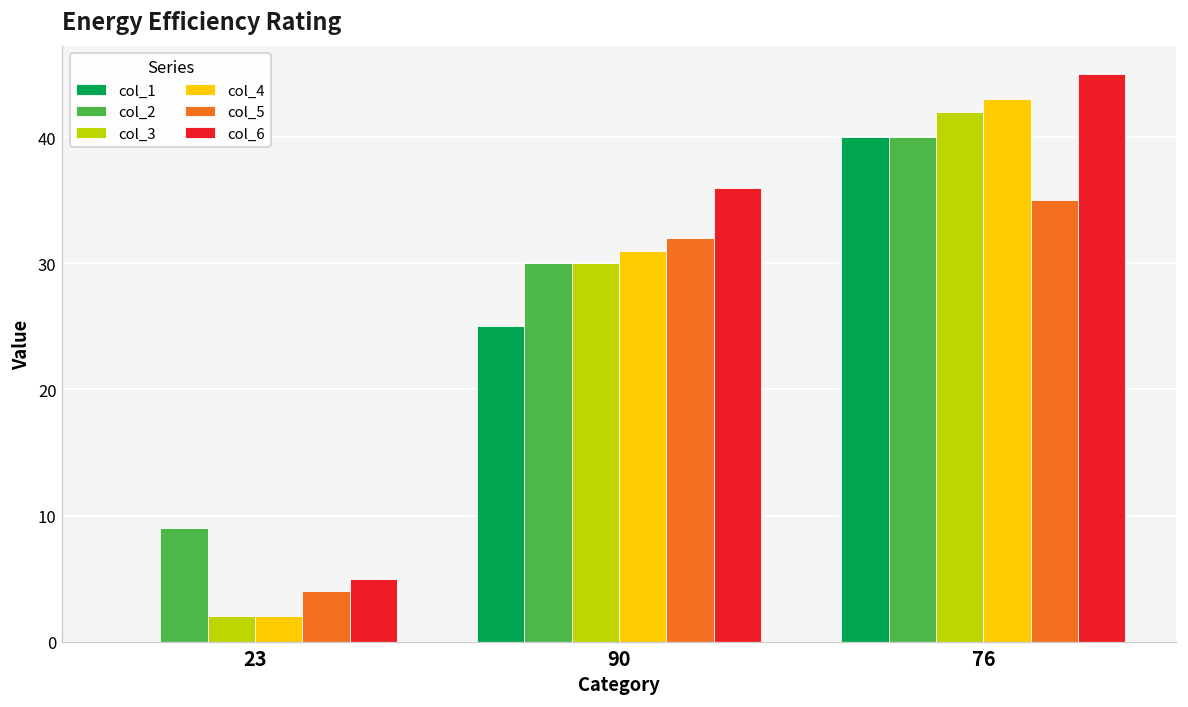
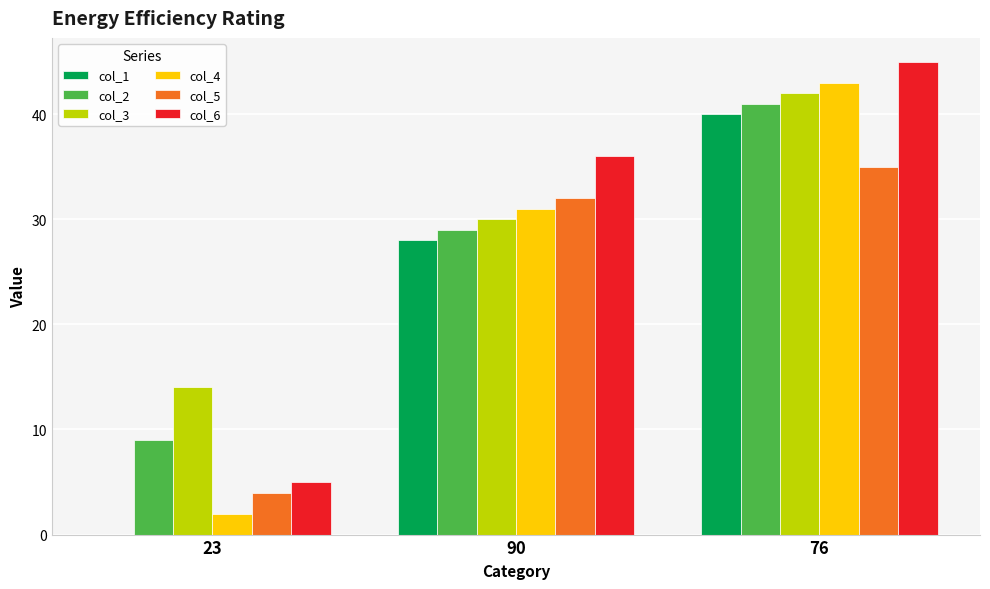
col_3, 23: 2 -> 14
col_1, 90: 25 -> 28
col_2, 90: 30 -> 29
col_2, 76: 40 -> 41
